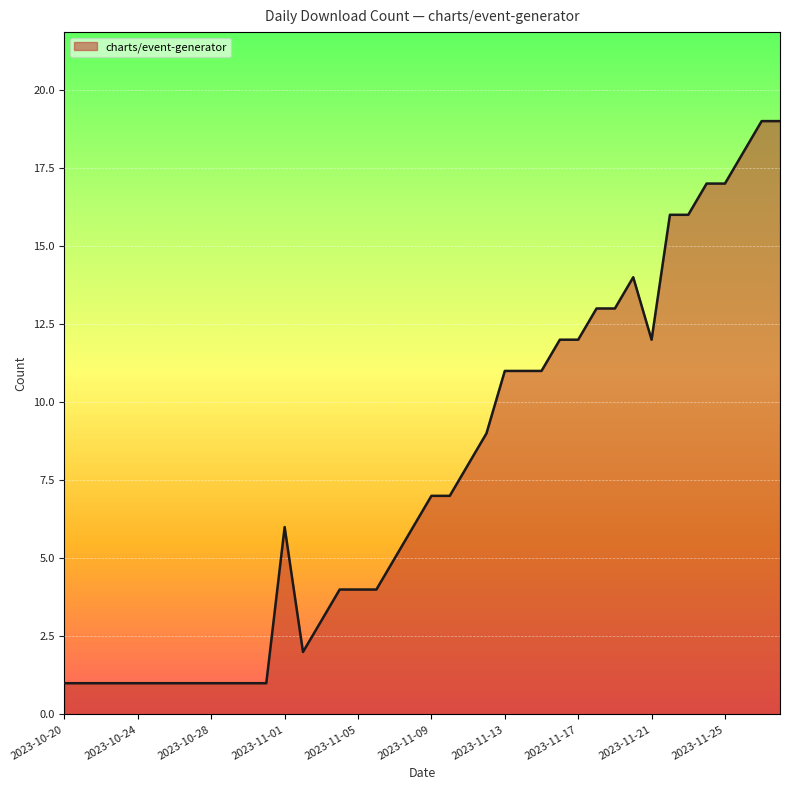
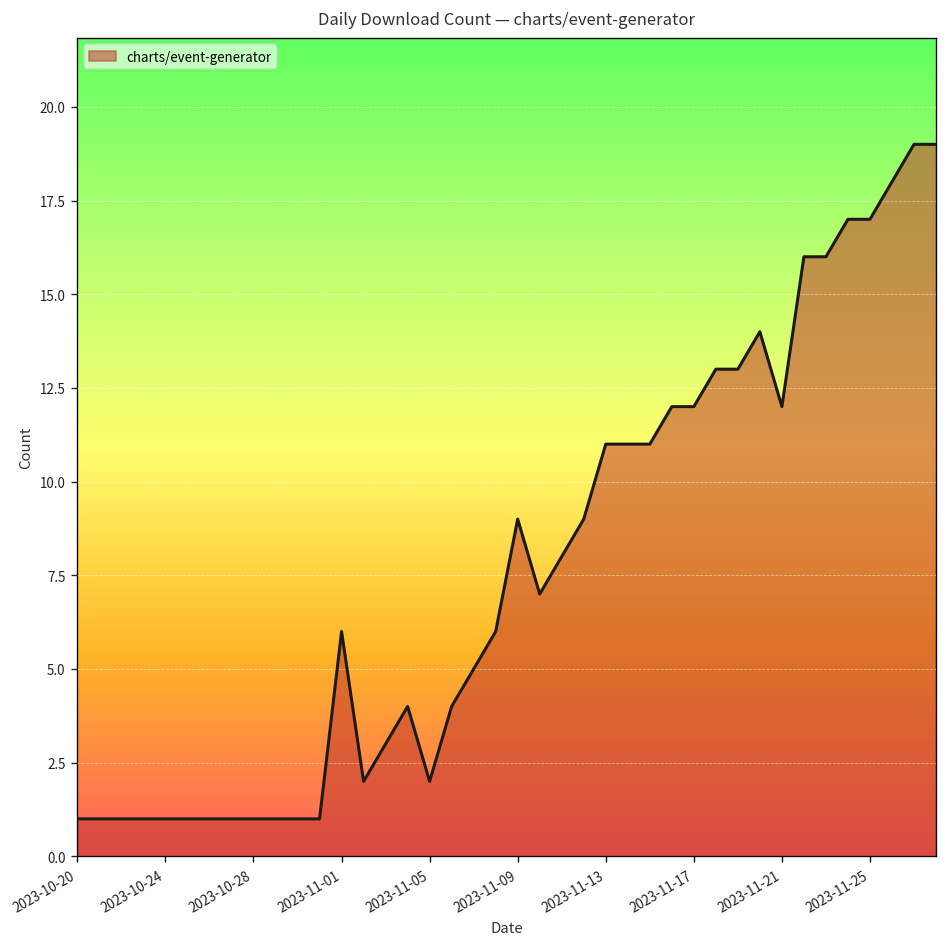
2023-11-05: 4 -> 2
2023-11-09: 7 -> 9
